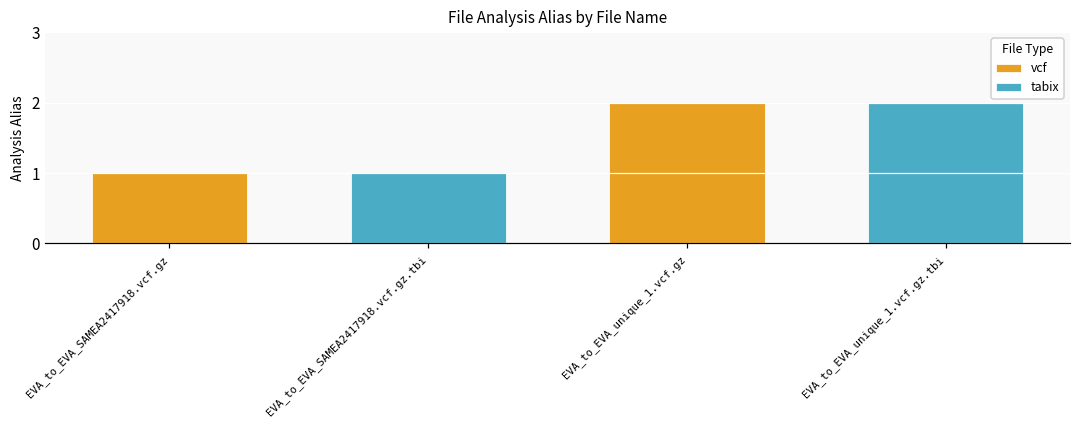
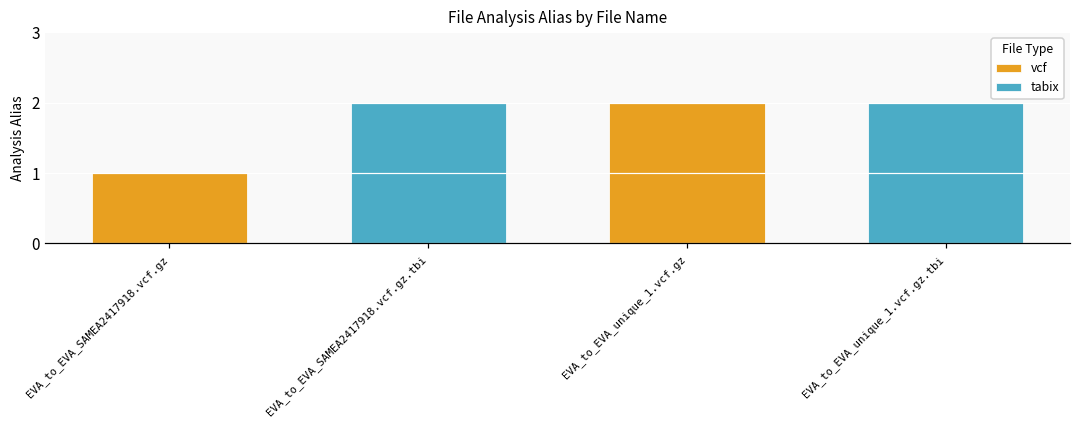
EVA_to_EVA_SAMEA2417918.vcf.gz.tbi: 1 -> 2
